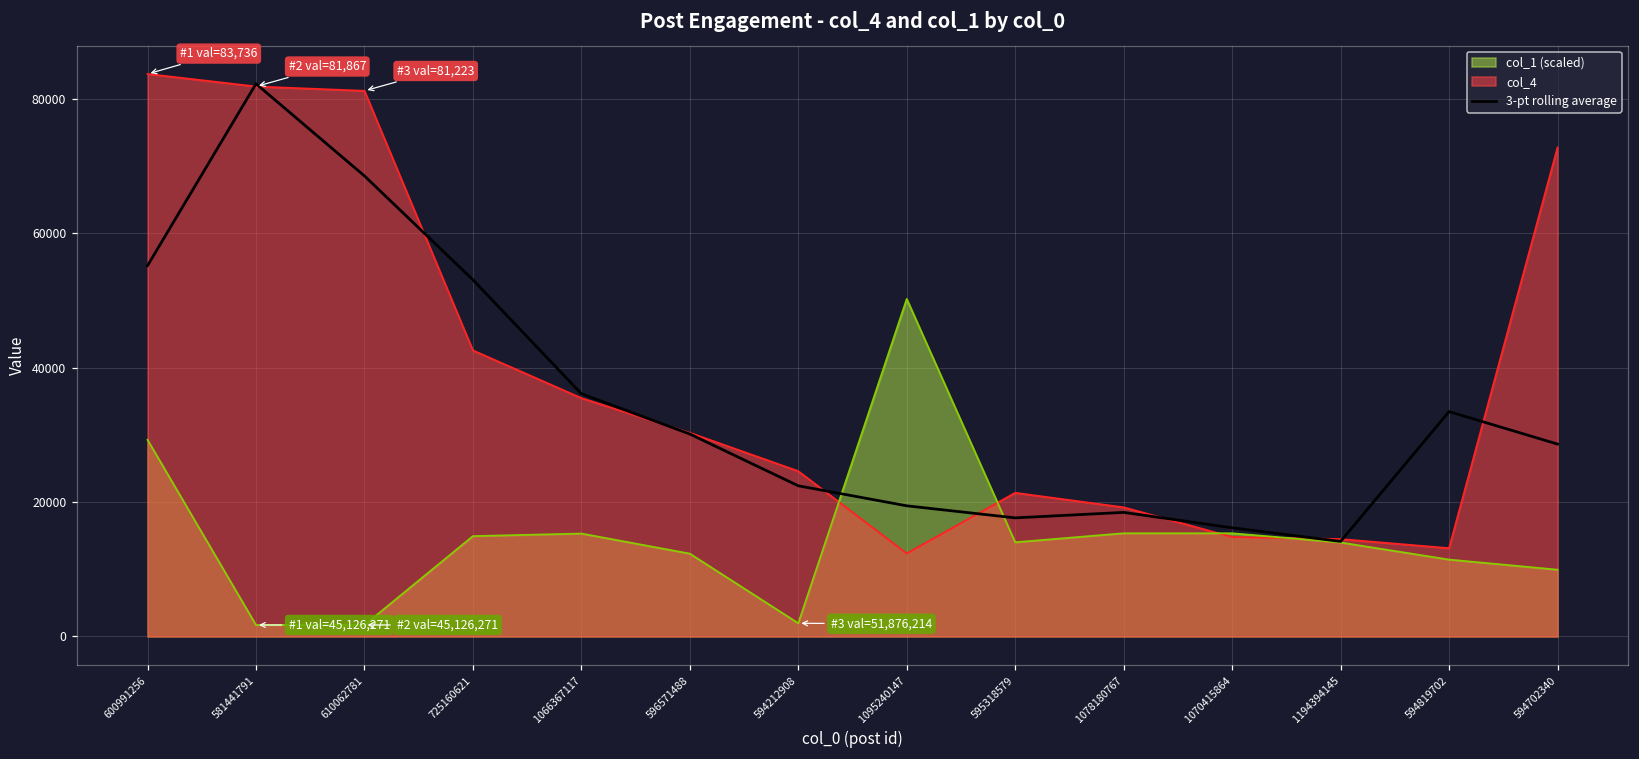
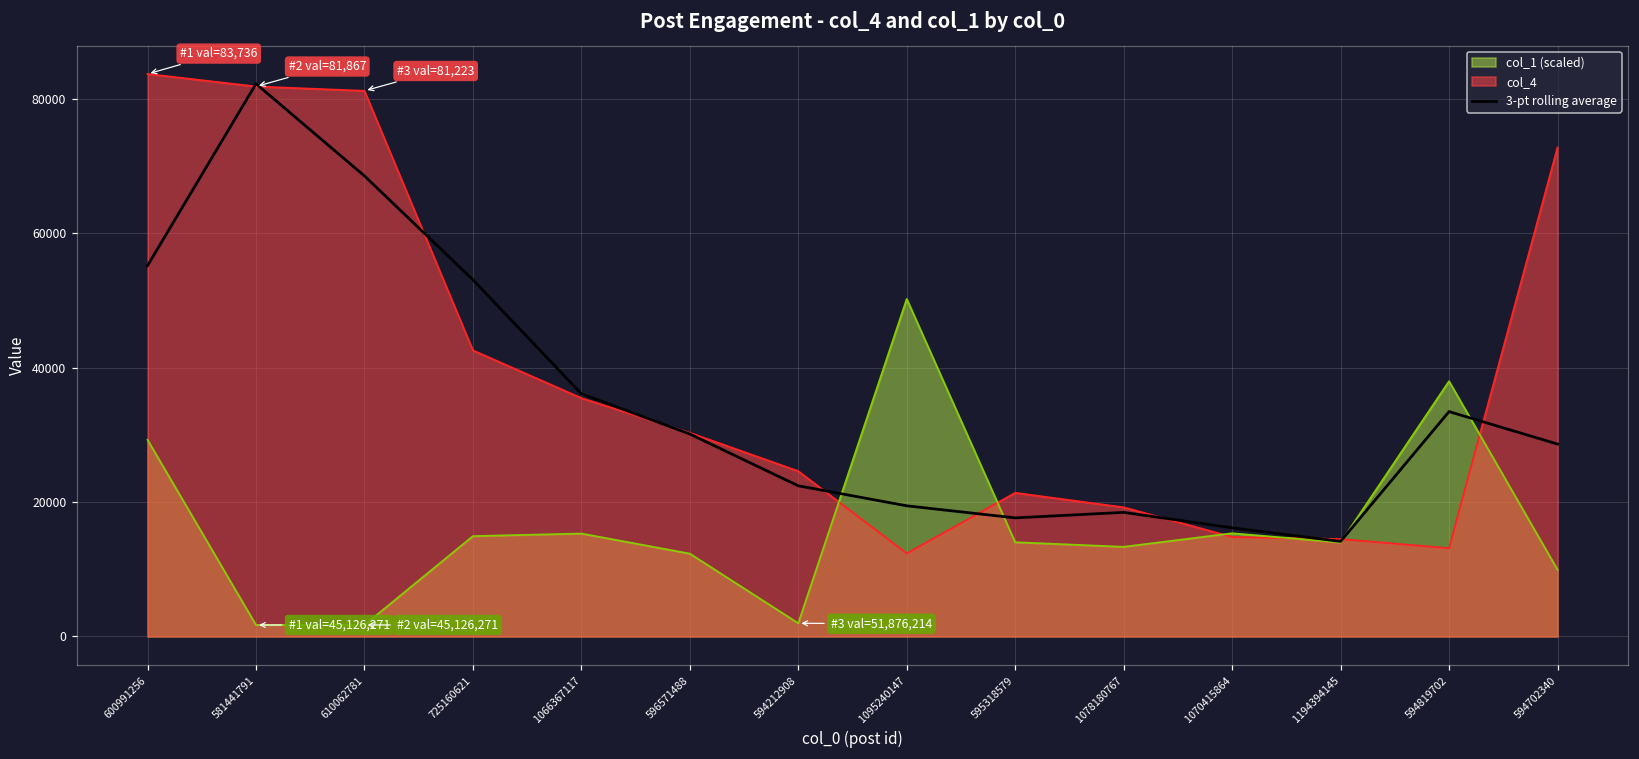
col_1 (scaled), 1078180767: 15000 -> 13000
col_1 (scaled), 594819702: 11000 -> 38000
